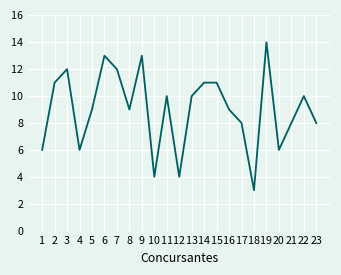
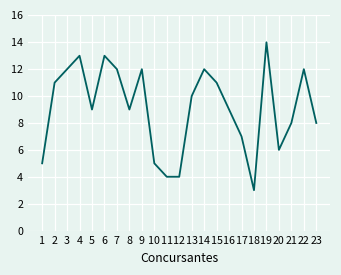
1: 6 -> 5
4: 6 -> 13
9: 13 -> 12
10: 4 -> 5
11: 10 -> 4
14: 11 -> 12
17: 8 -> 7
22: 10 -> 12
